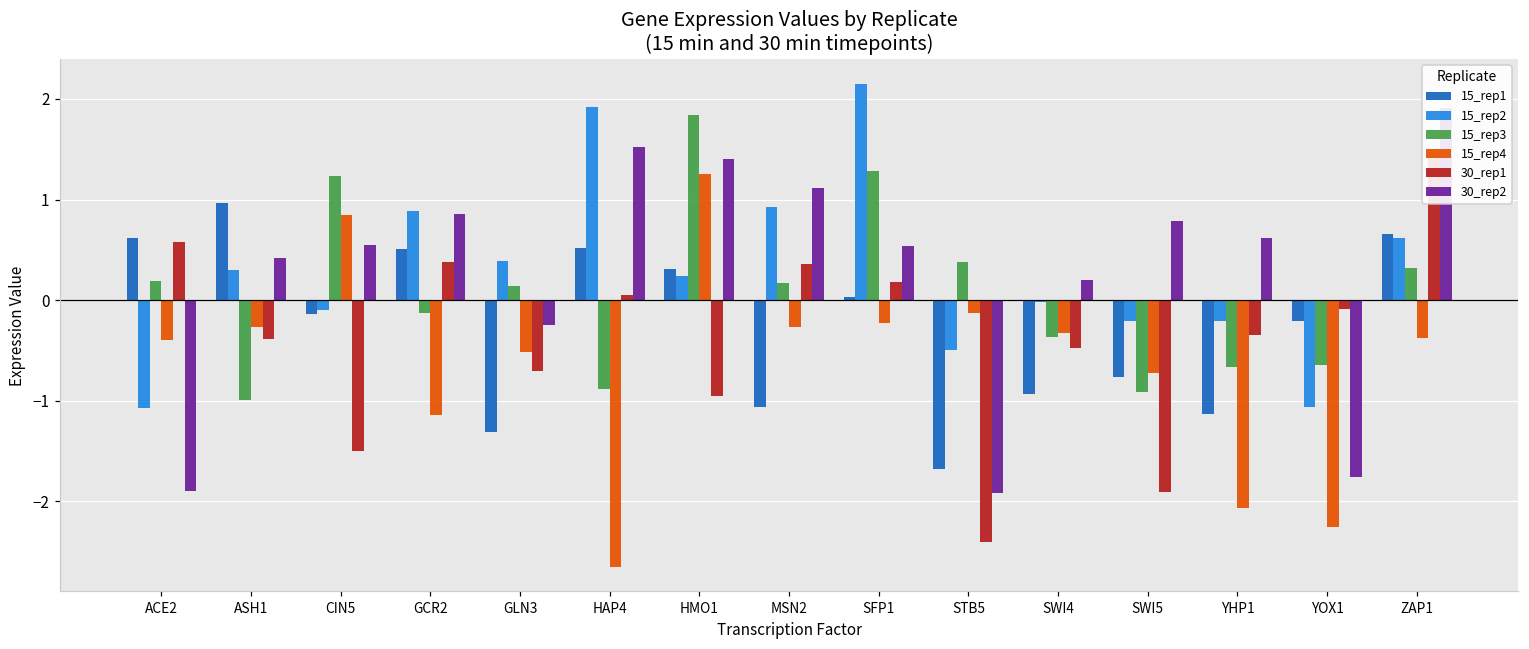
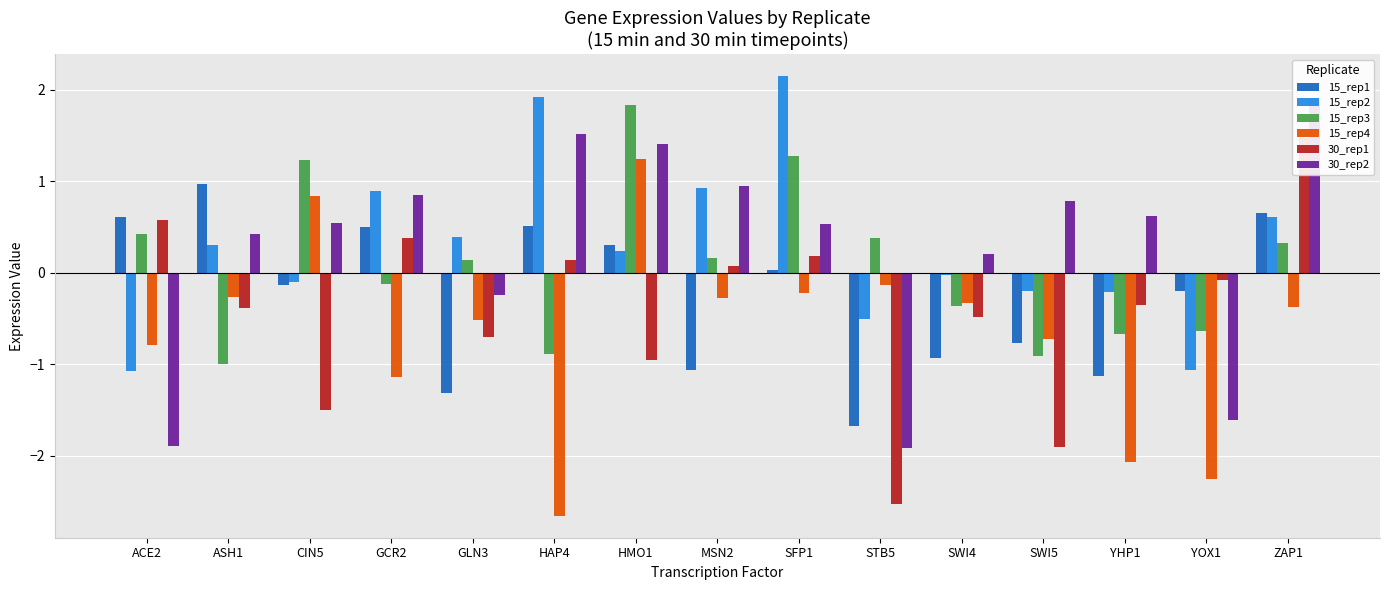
15_rep3, ACE2: 0.2 -> 0.4
15_rep4, ACE2: -0.4 -> -0.8
30_rep1, HAP4: 0.0 -> 0.1
30_rep1, MSN2: 0.4 -> 0.1
30_rep2, MSN2: 1.1 -> 1.0
30_rep1, STB5: -2.4 -> -2.5
30_rep2, YOX1: -1.8 -> -1.6
